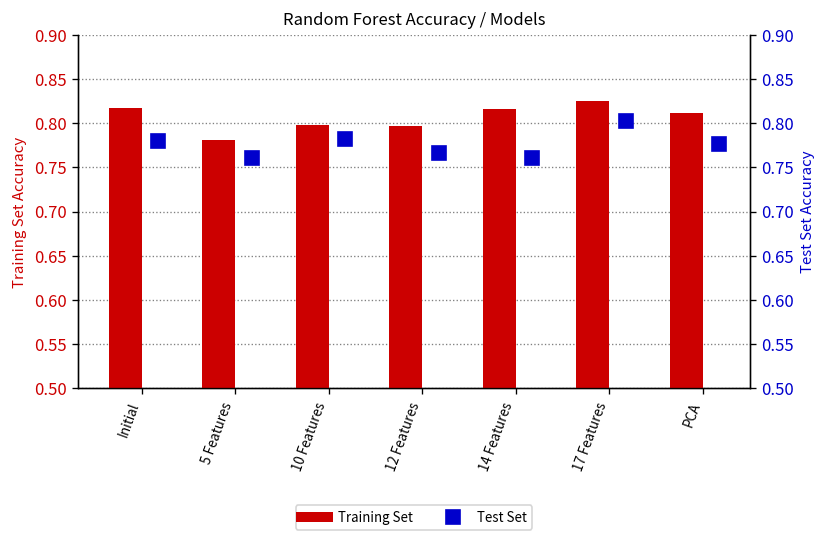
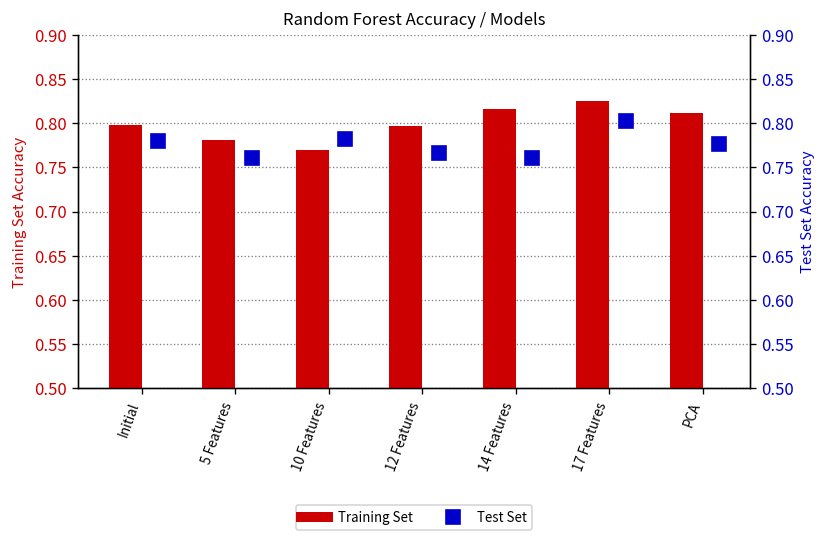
Training Set, Initial: 0.82 -> 0.80
Training Set, 10 Features: 0.80 -> 0.77
